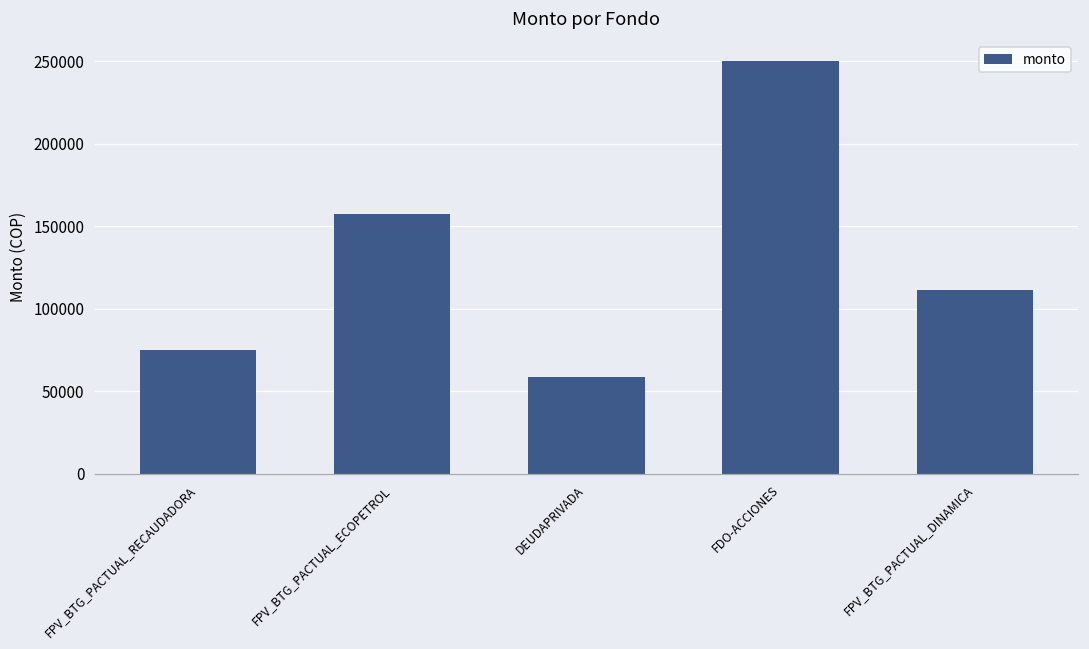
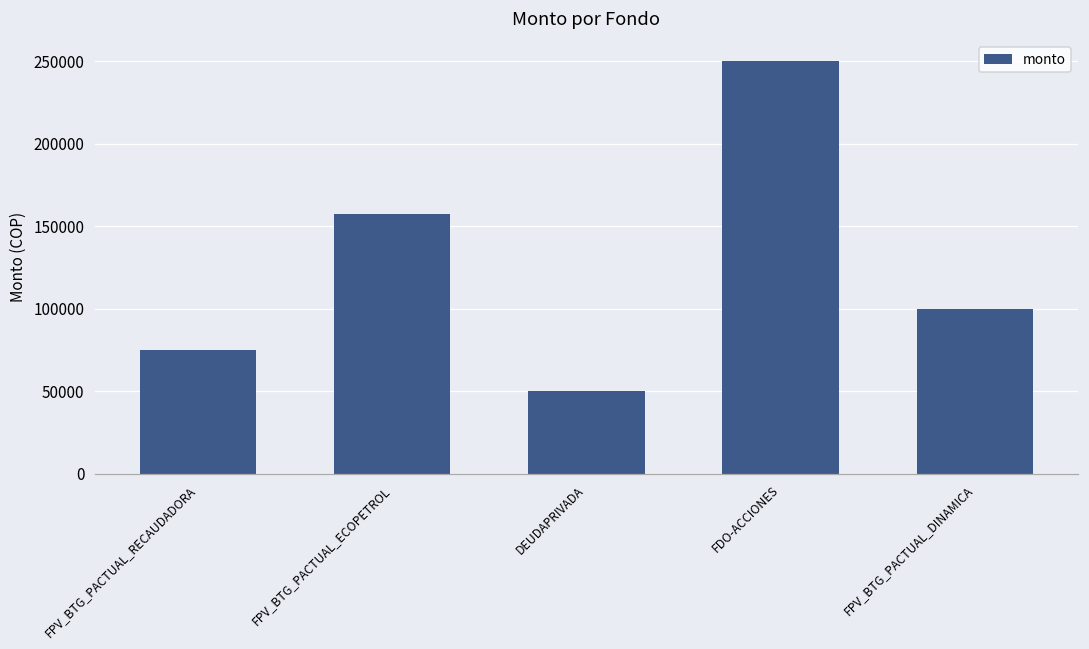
DEUDAPRIVADA: 58000 -> 50000
FPV_BTG_PACTUAL_DINAMICA: 111000 -> 100000
